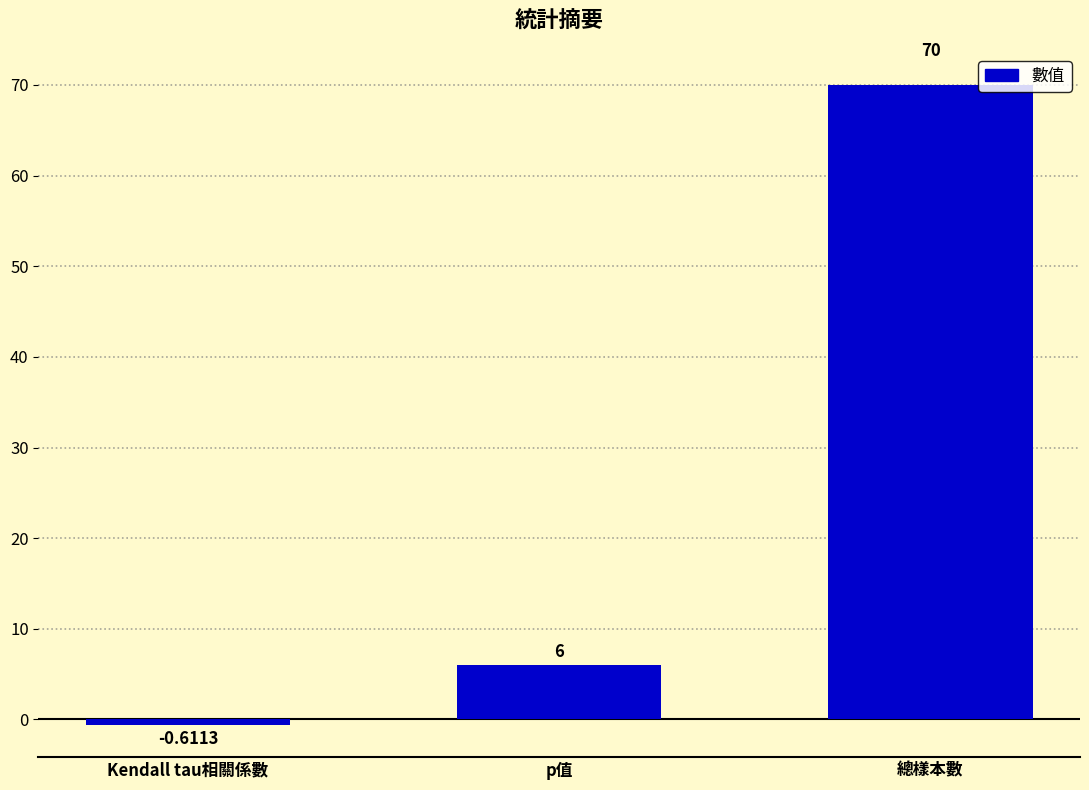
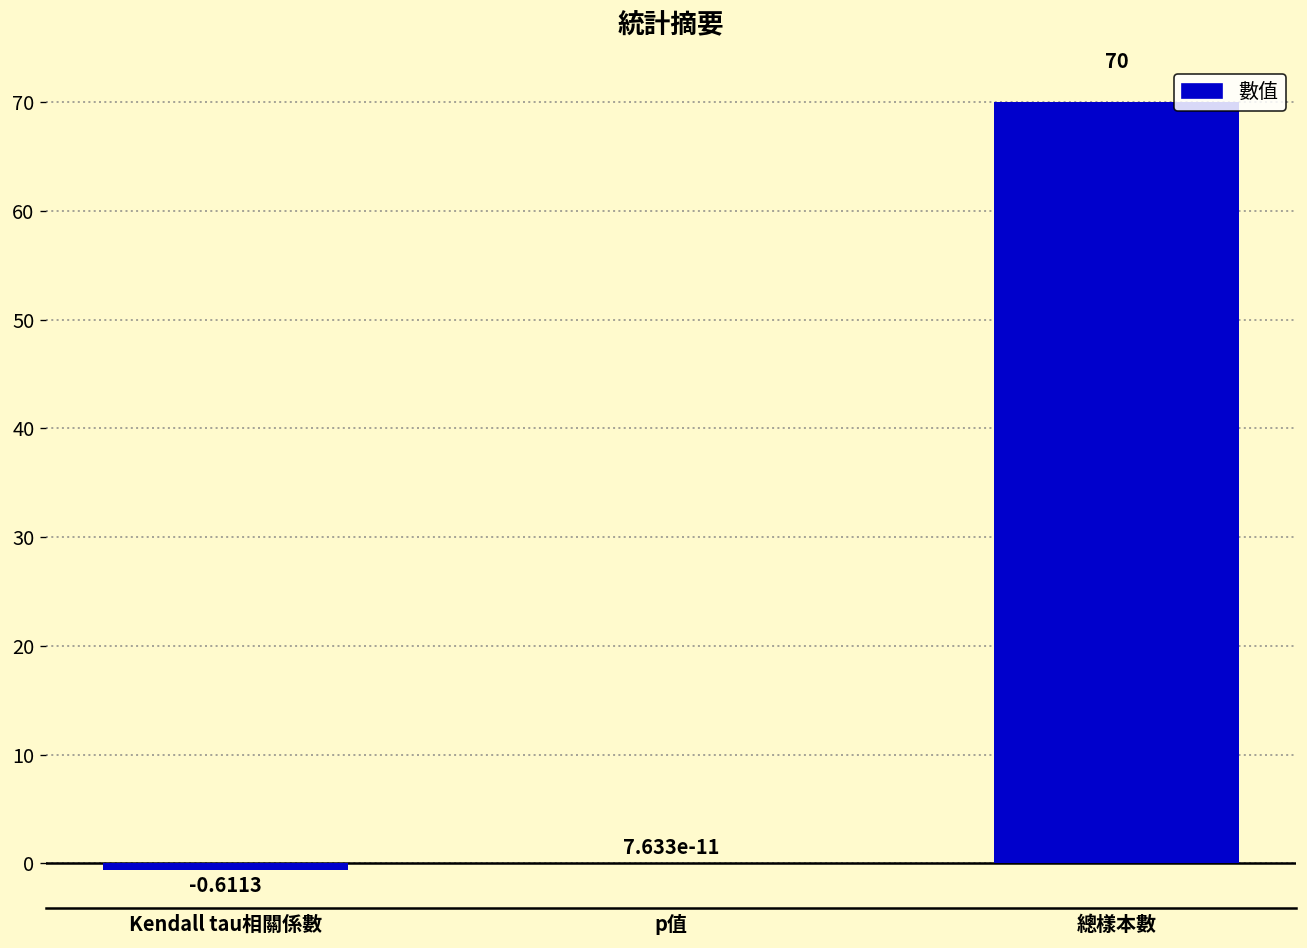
p值: 6 -> 7.633e-11
